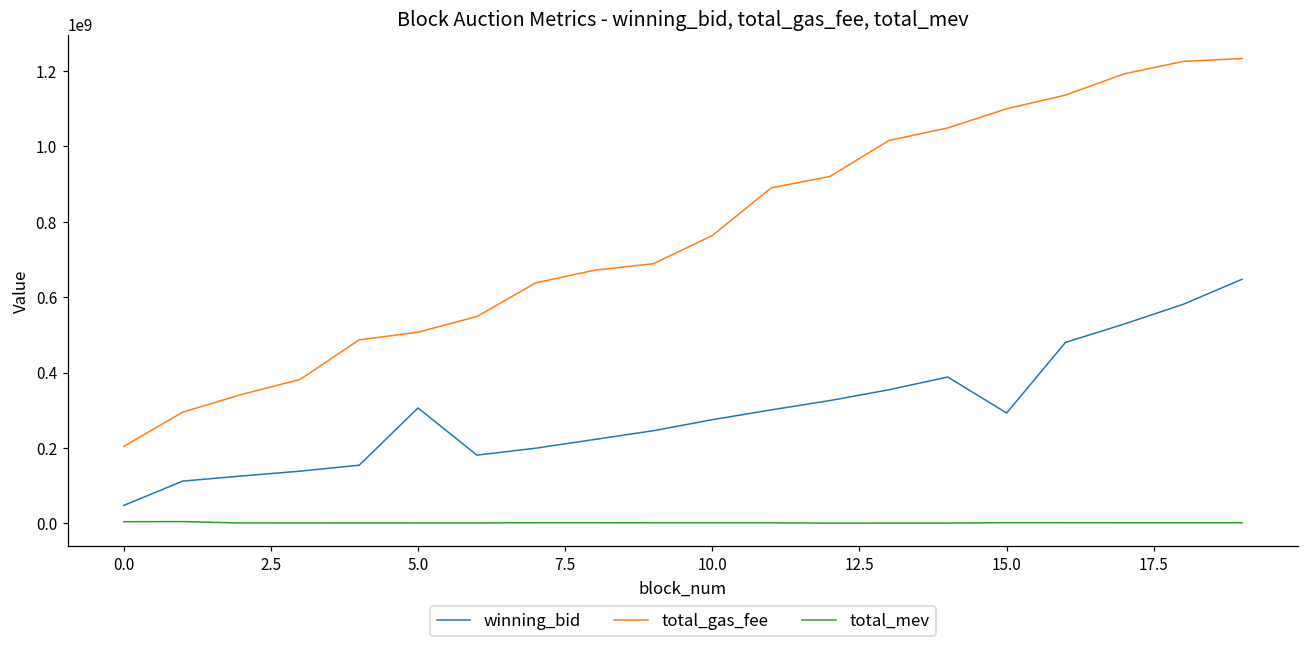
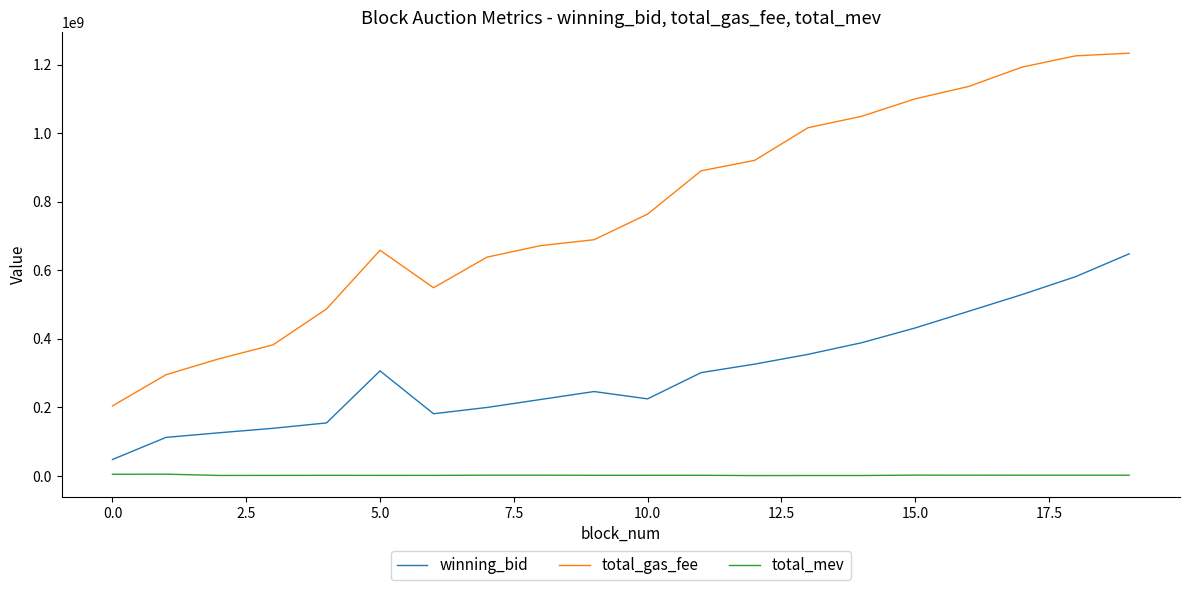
total_gas_fee, 5.0: 510000000 -> 660000000
winning_bid, 10.0: 280000000 -> 220000000
winning_bid, 15.0: 290000000 -> 430000000
